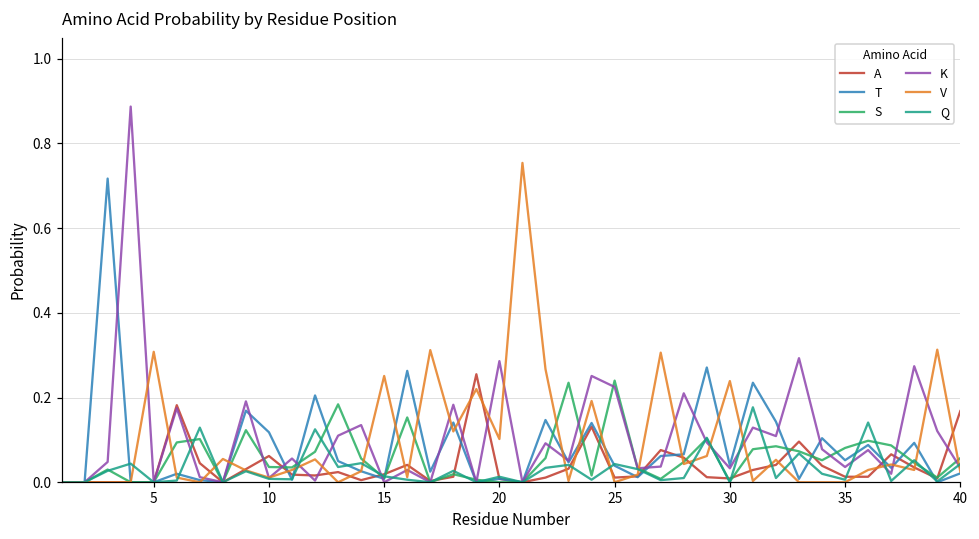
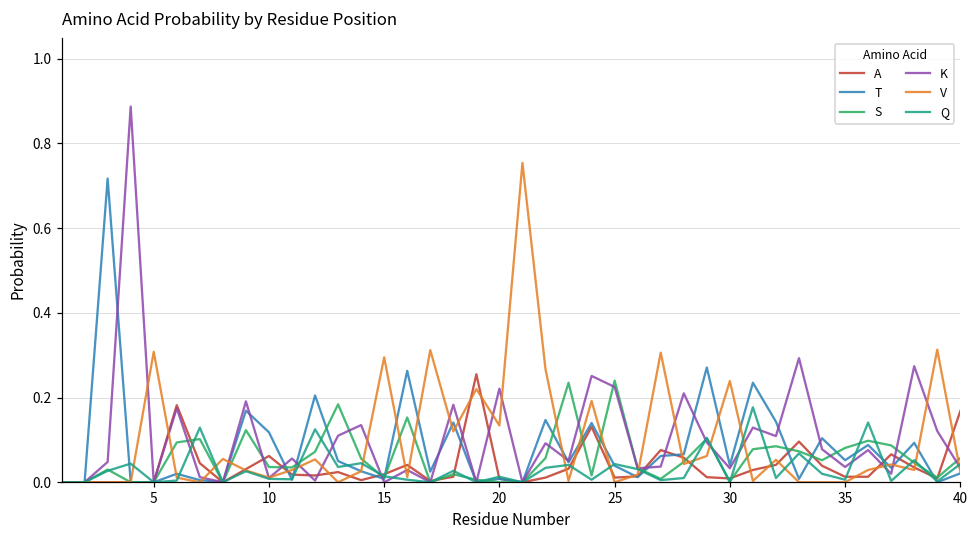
V, 15: 0.25 -> 0.30
K, 20: 0.29 -> 0.22
V, 20: 0.10 -> 0.13
